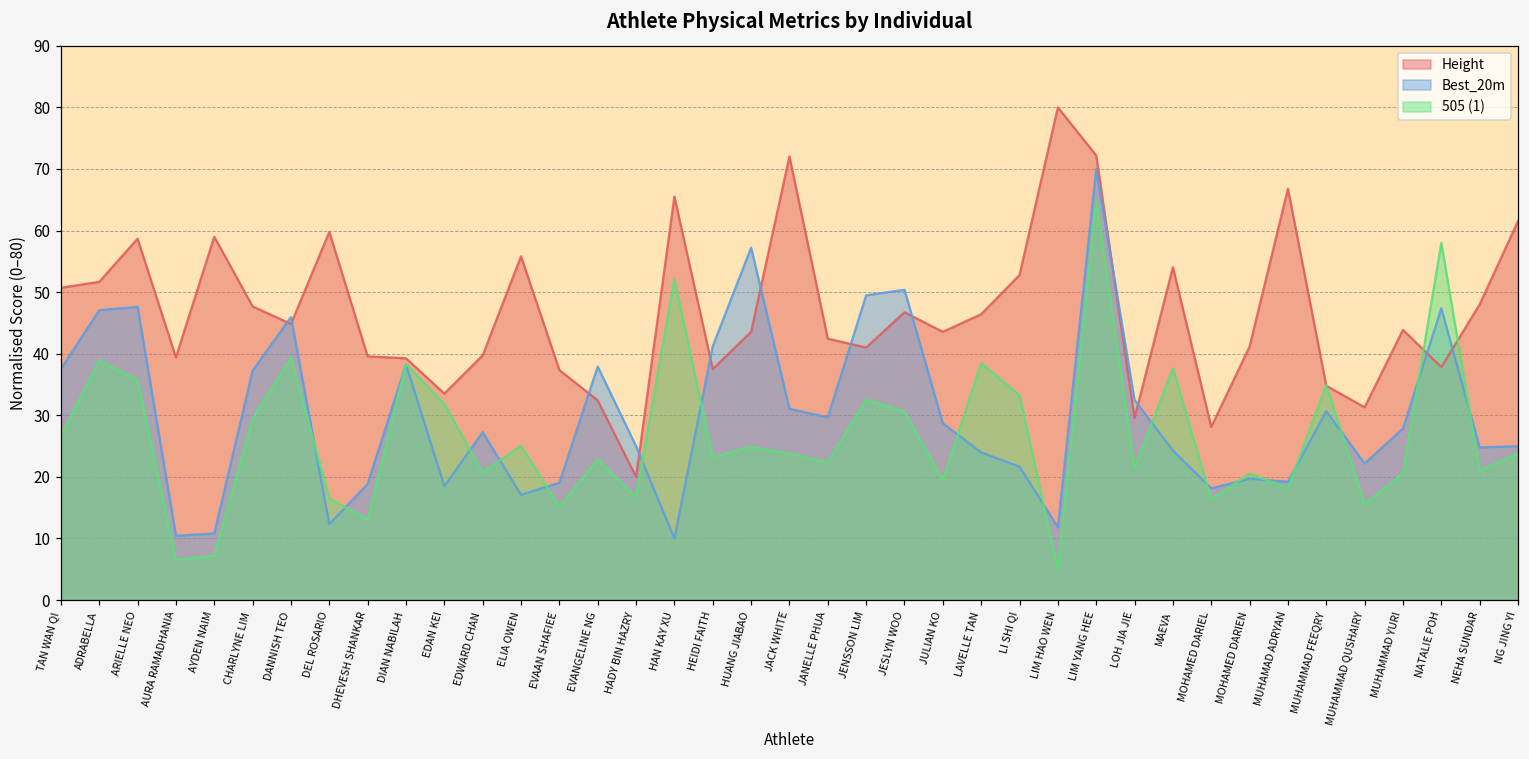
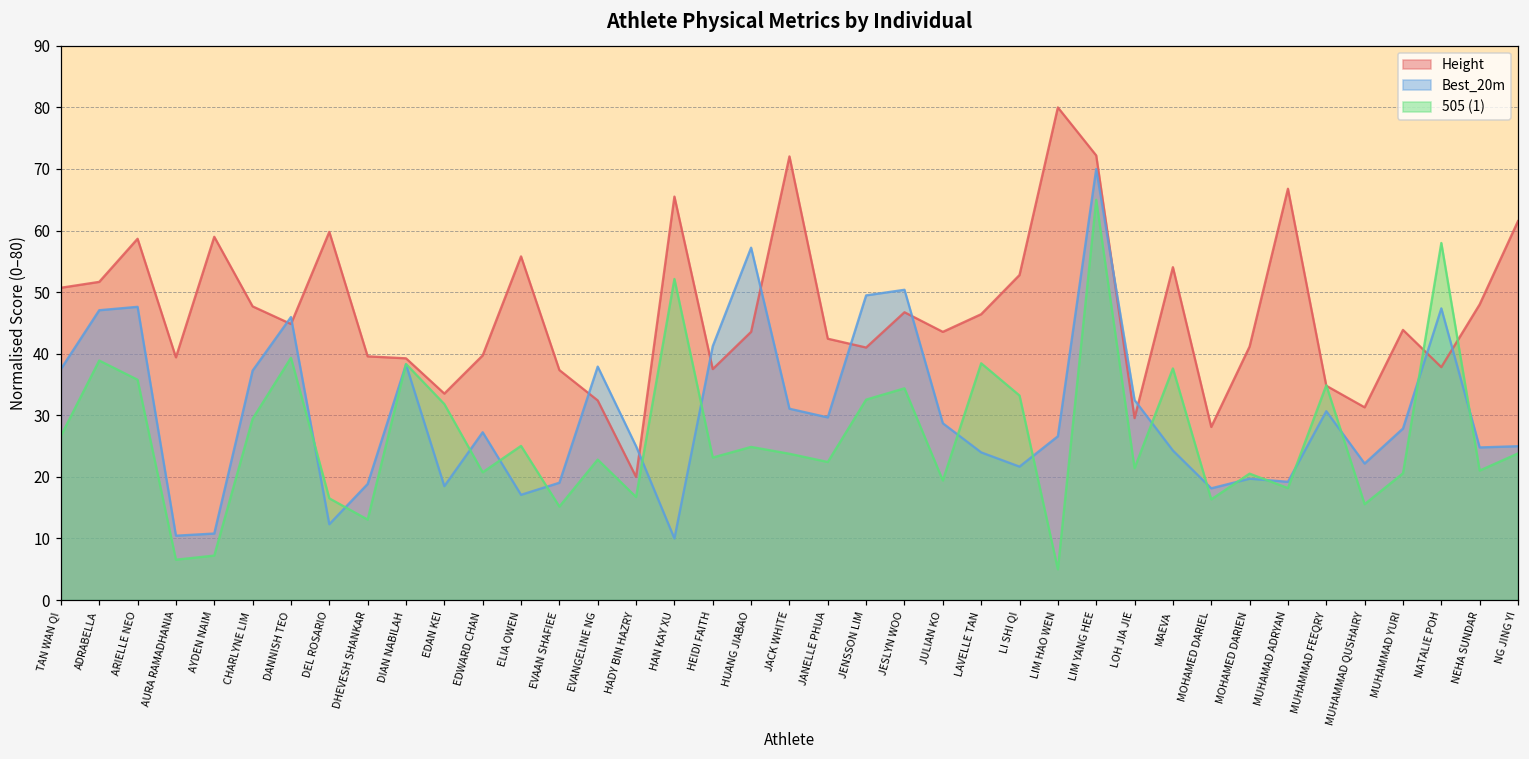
505 (1), JESLYN WOO: 31 -> 34
Best_20m, LIM HAO WEN: 12 -> 27
